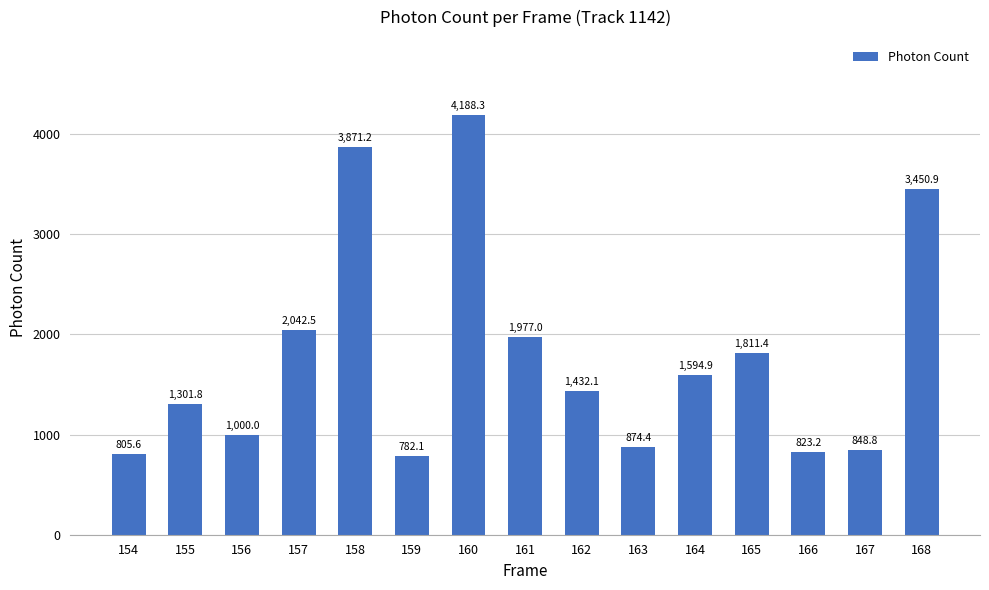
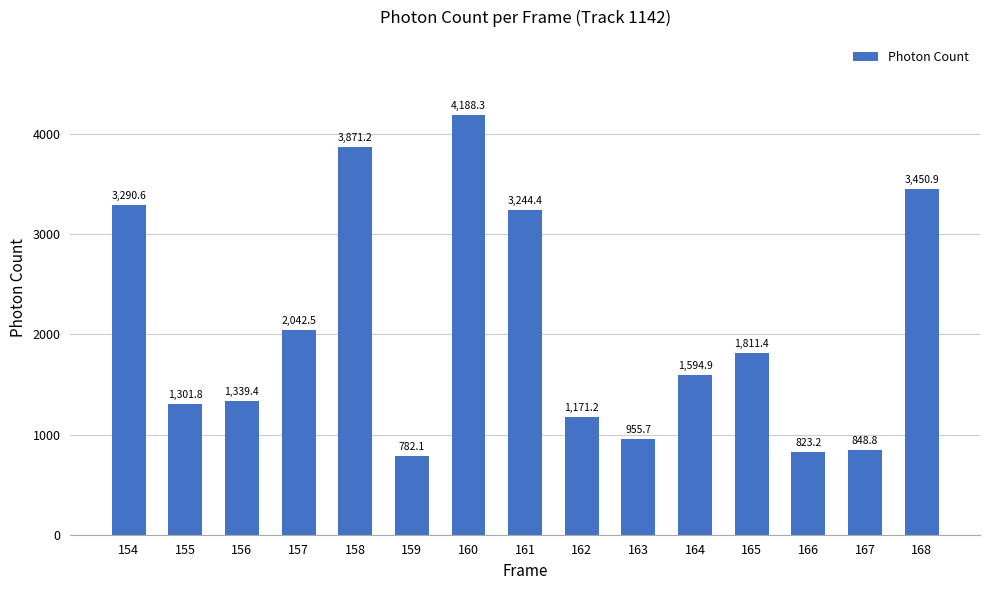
154: 805.6 -> 3,290.6
156: 1,000.0 -> 1,339.4
161: 1,977.0 -> 3,244.4
162: 1,432.1 -> 1,171.2
163: 874.4 -> 955.7
